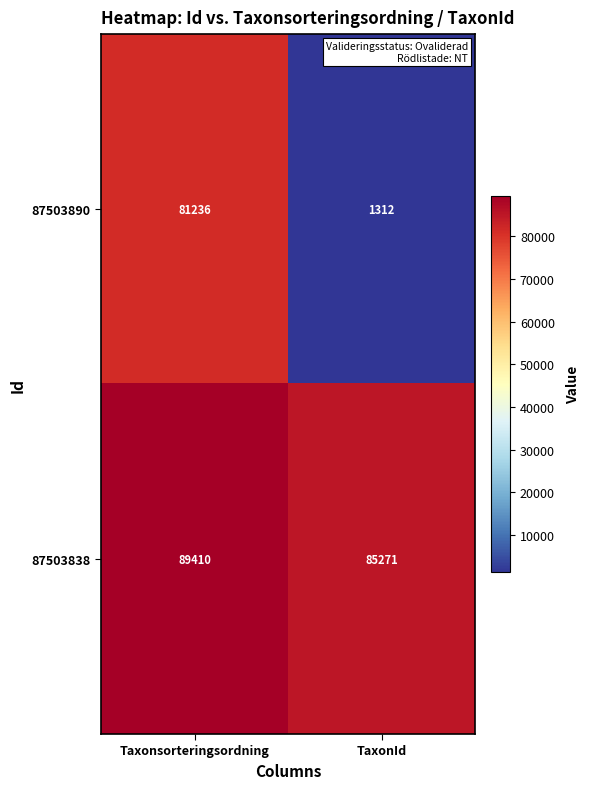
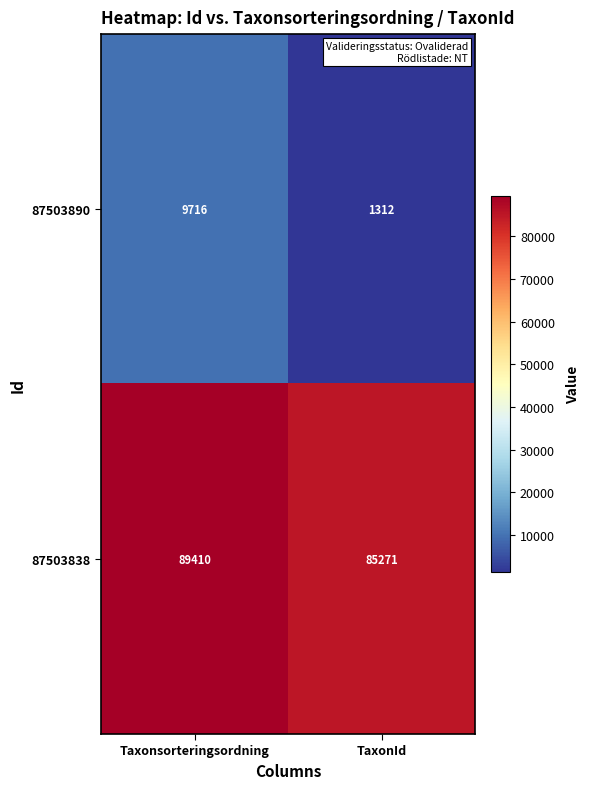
87503890, Taxonsorteringsordning: 81236 -> 9716
